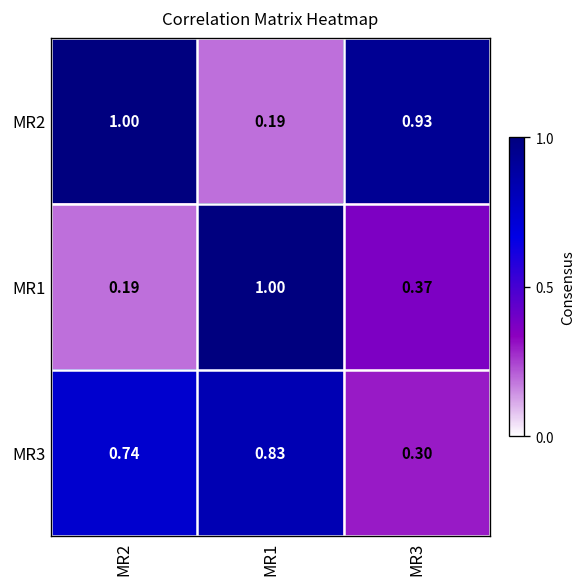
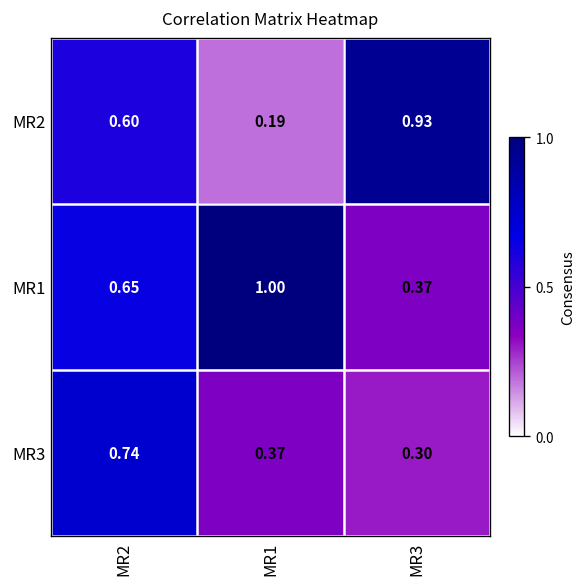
MR2, MR2: 1.00 -> 0.60
MR1, MR2: 0.19 -> 0.65
MR3, MR1: 0.83 -> 0.37
